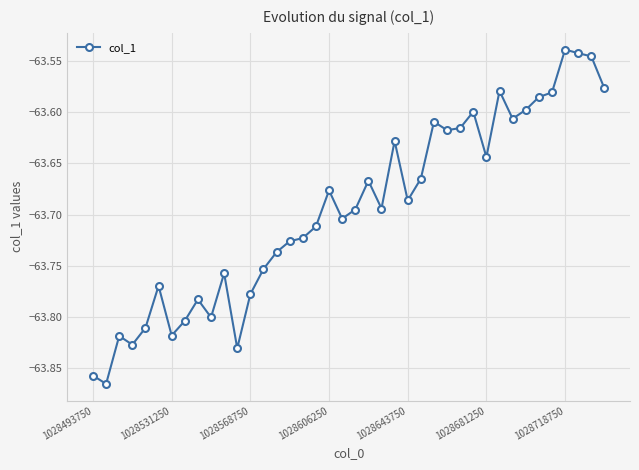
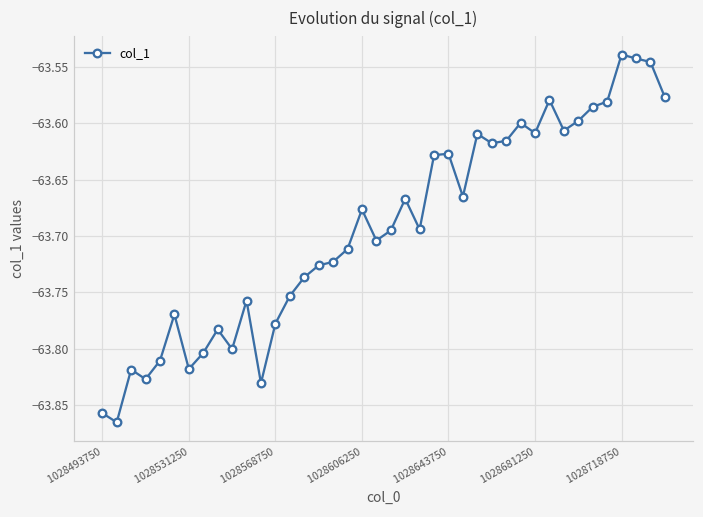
1028643750: -63.686 -> -63.627
1028681250: -63.644 -> -63.609
